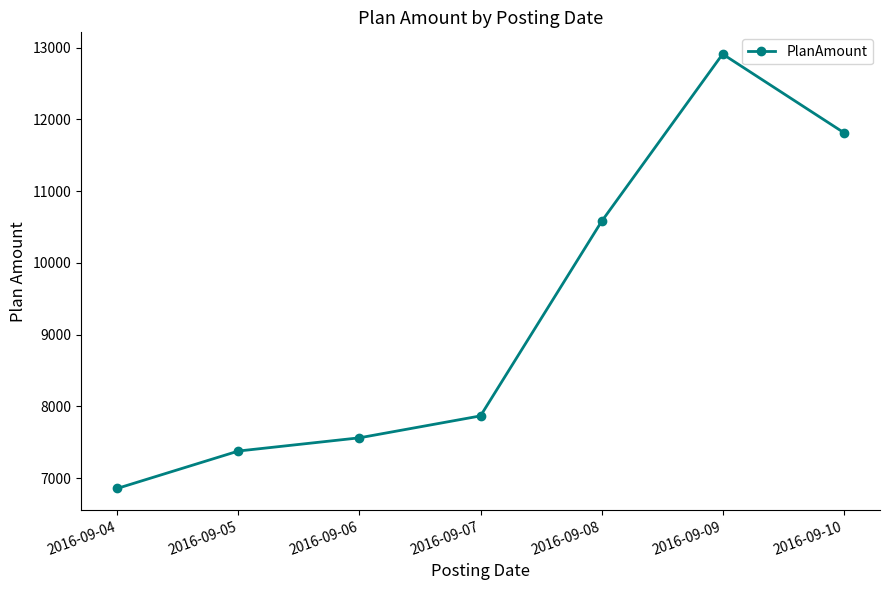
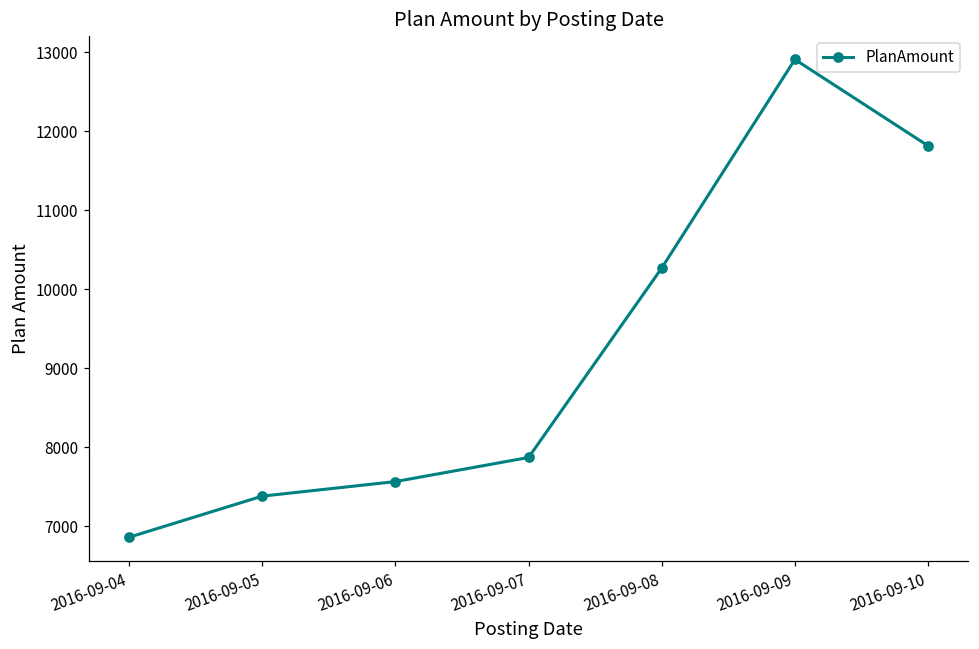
2016-09-08: 10600 -> 10300
